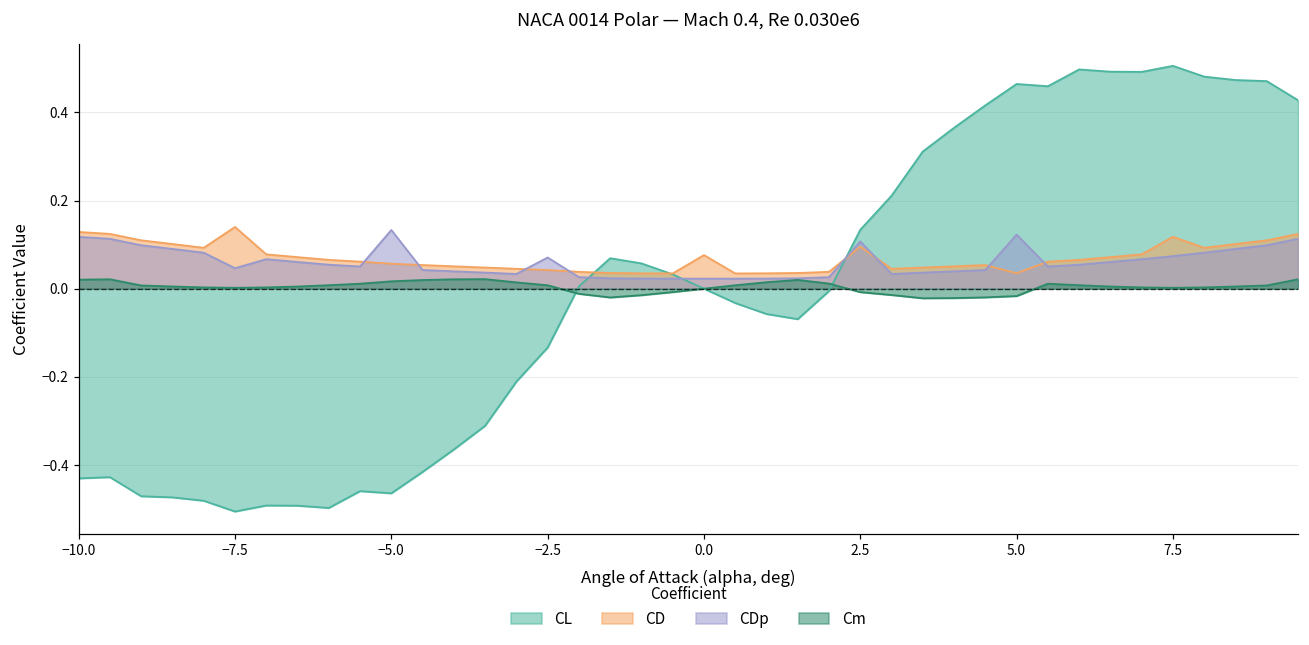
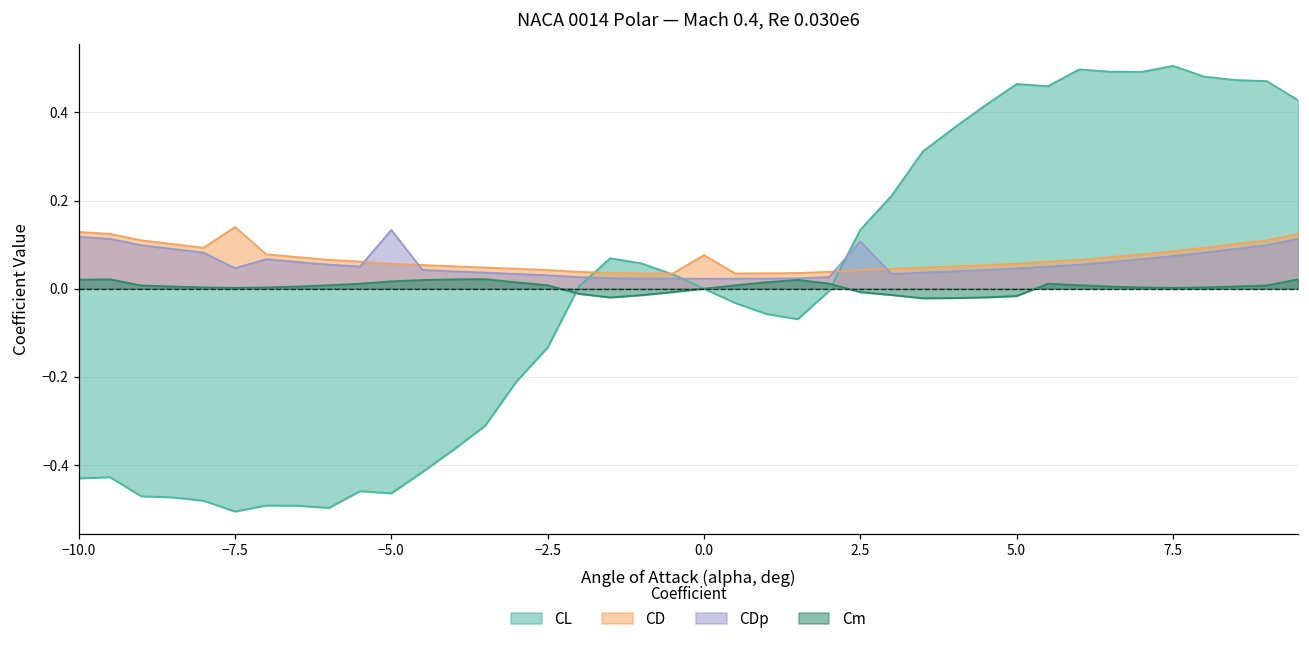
CDp, −2.5: 0.07 -> 0.03
CD, 2.5: 0.10 -> 0.04
CD, 5.0: 0.04 -> 0.06
CDp, 5.0: 0.12 -> 0.05
CD, 7.5: 0.12 -> 0.08
